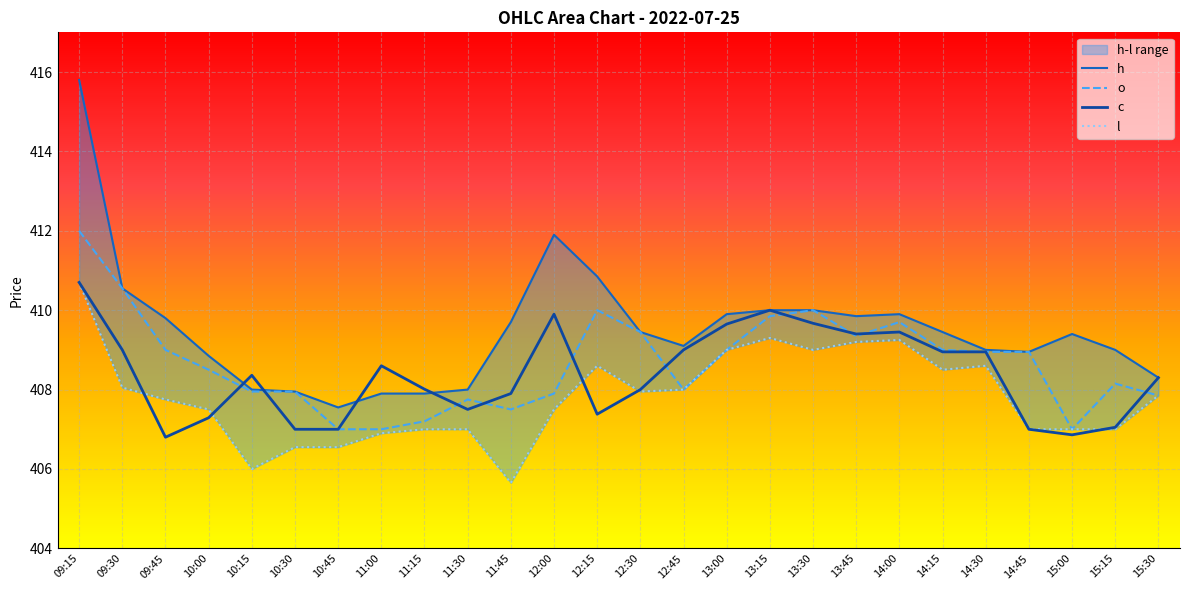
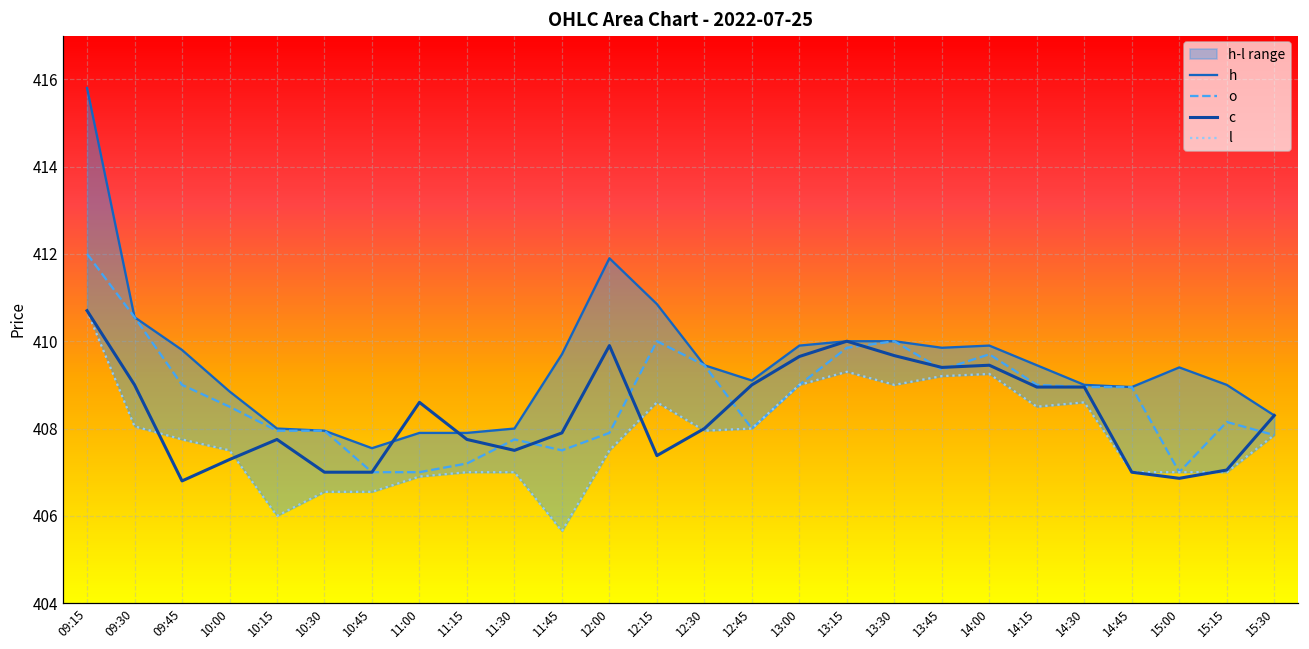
c, 10:15: 408.4 -> 407.8
c, 11:15: 408.0 -> 407.8
